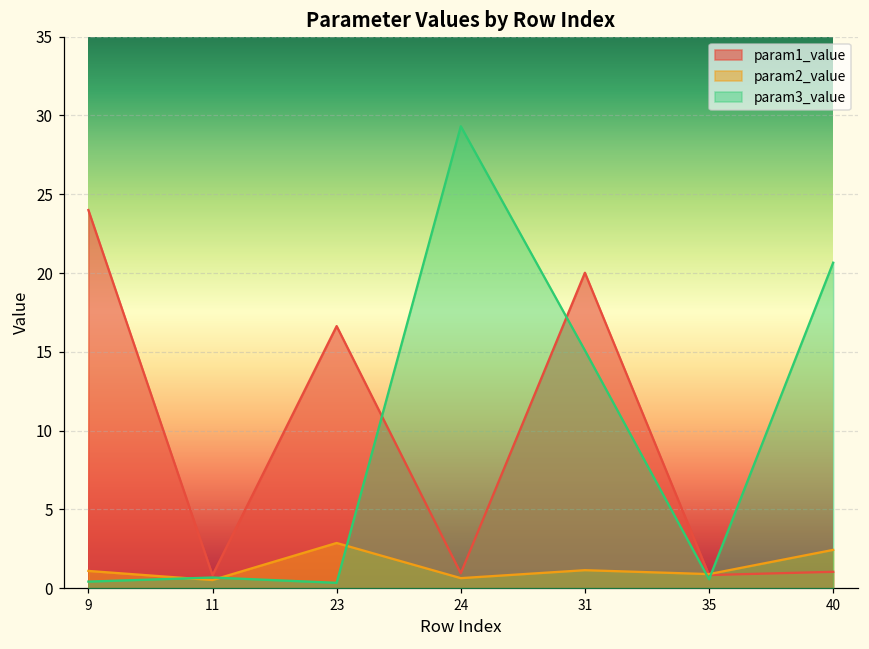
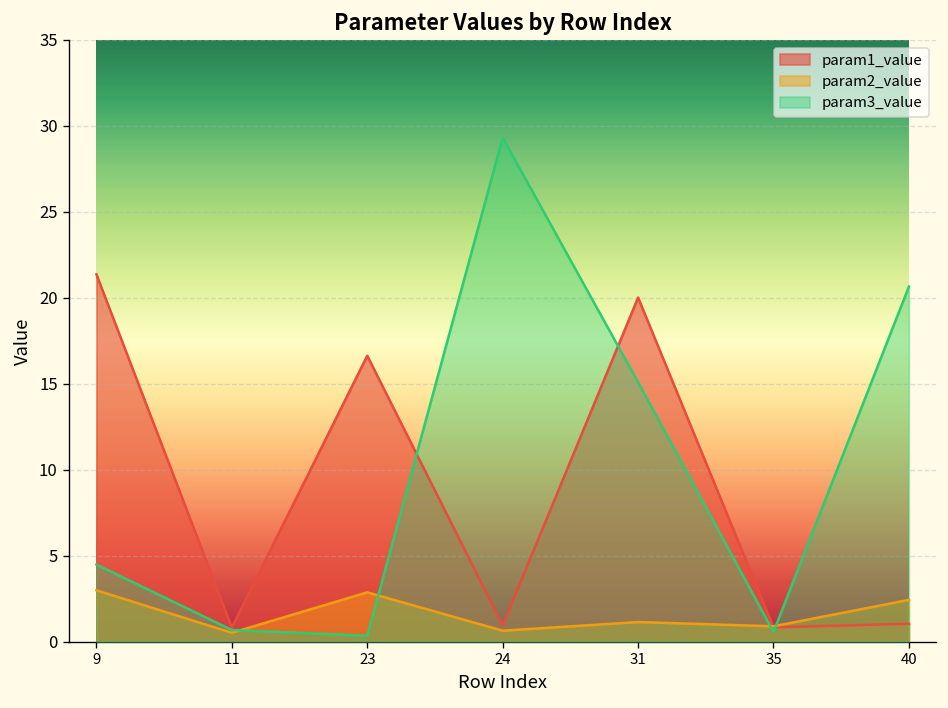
param1_value, 9: 24.0 -> 21.4
param2_value, 9: 1.1 -> 3.0
param3_value, 9: 0.4 -> 4.5
